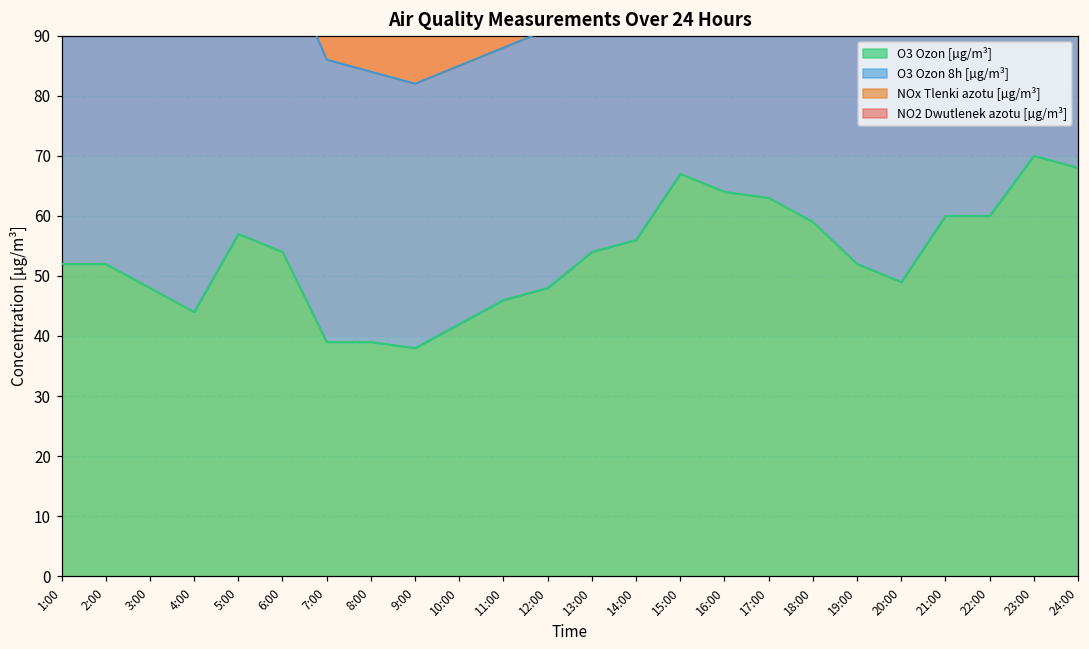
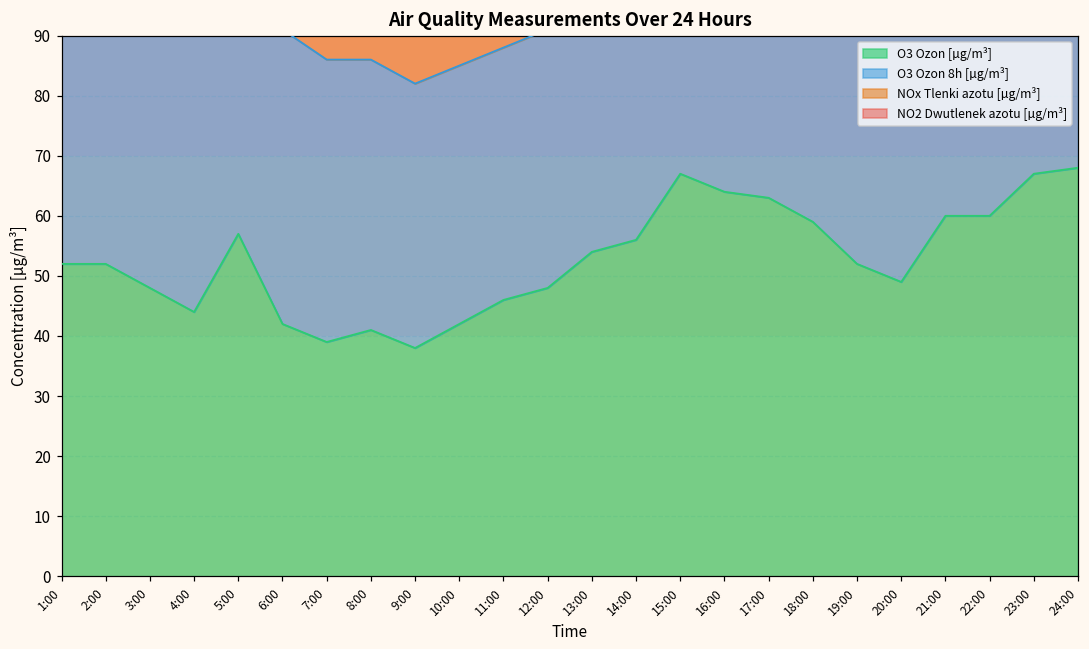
O3 Ozon [µg/m³], 6:00: 54 -> 42
O3 Ozon [µg/m³], 8:00: 39 -> 41
O3 Ozon [µg/m³], 23:00: 70 -> 67
